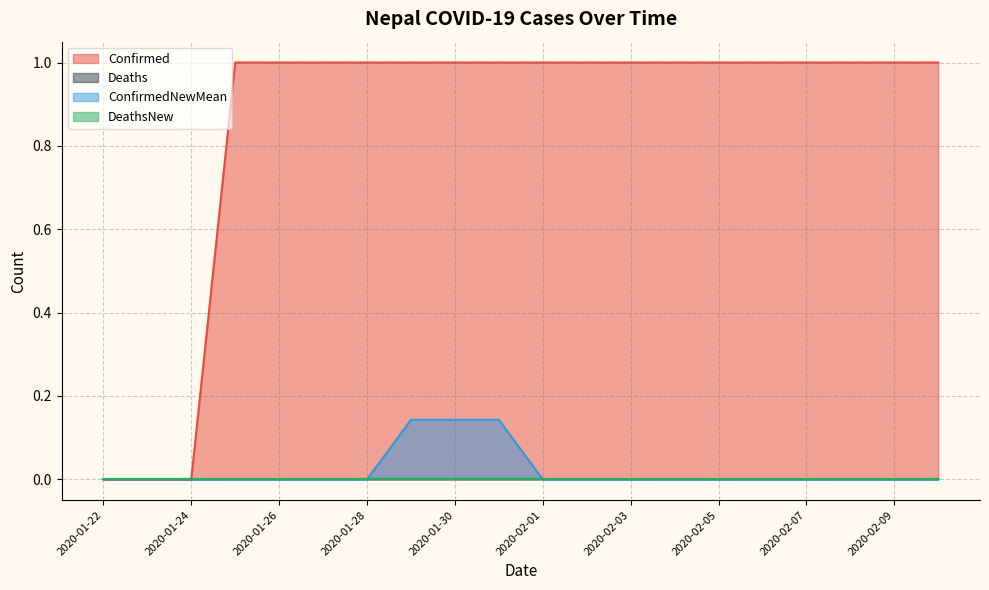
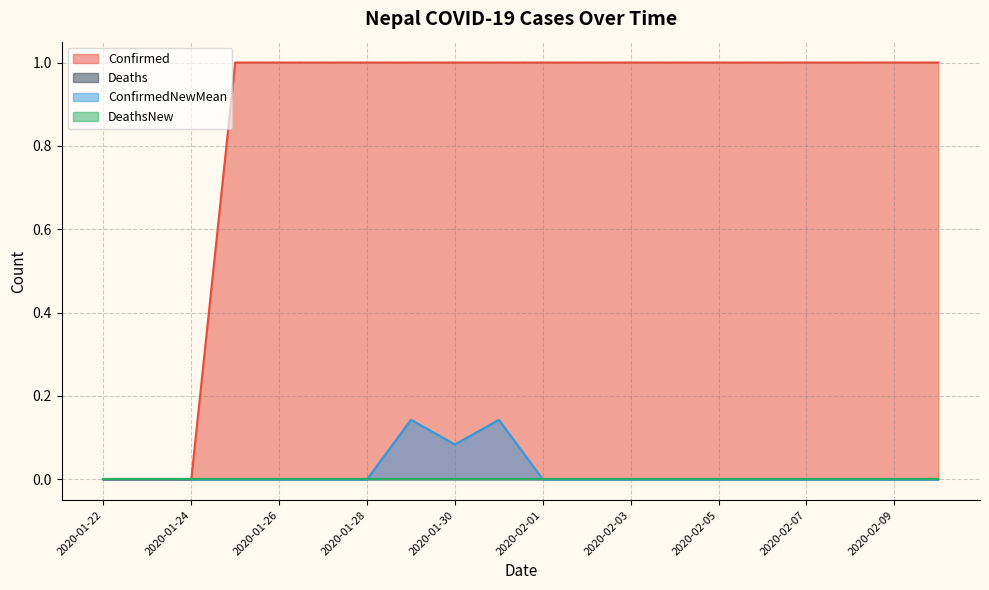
ConfirmedNewMean, 2020-01-30: 0.14 -> 0.08
